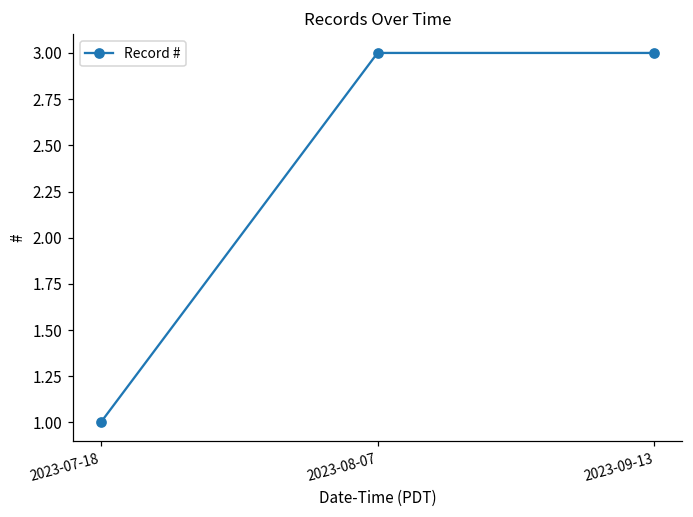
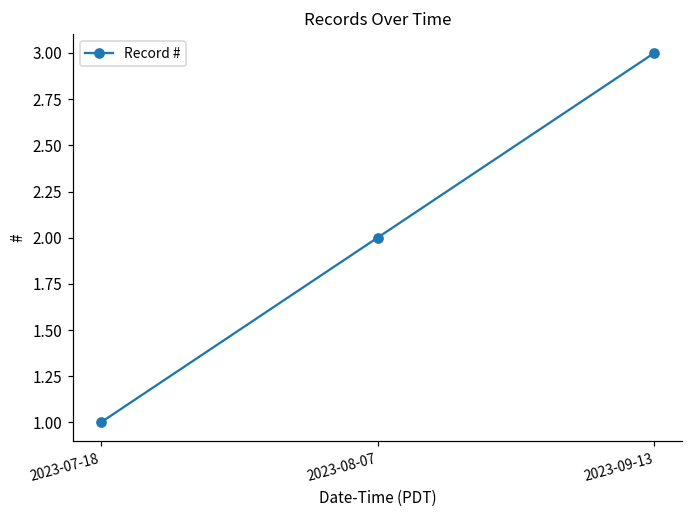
2023-08-07: 3 -> 2
